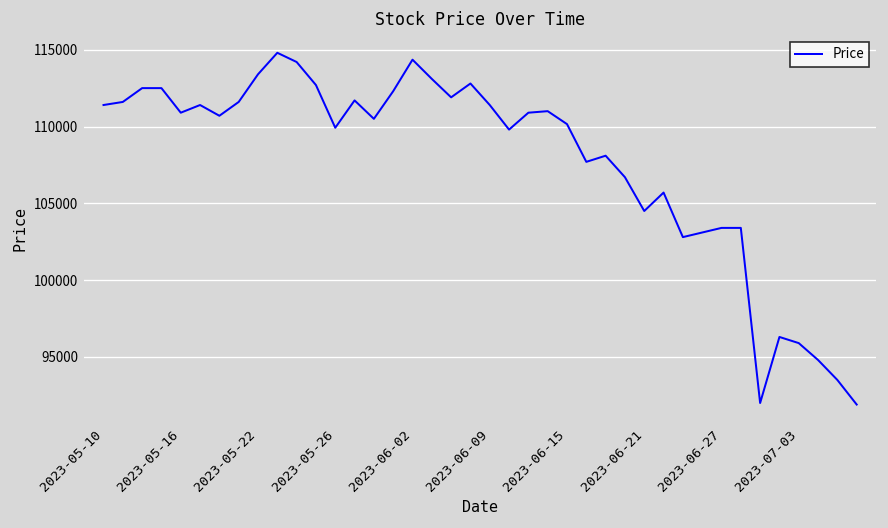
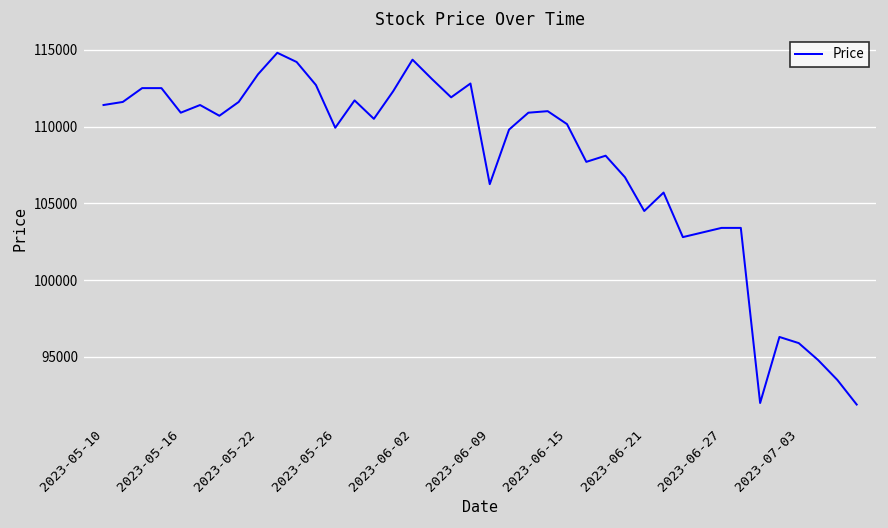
2023-06-09: 111400 -> 106200
